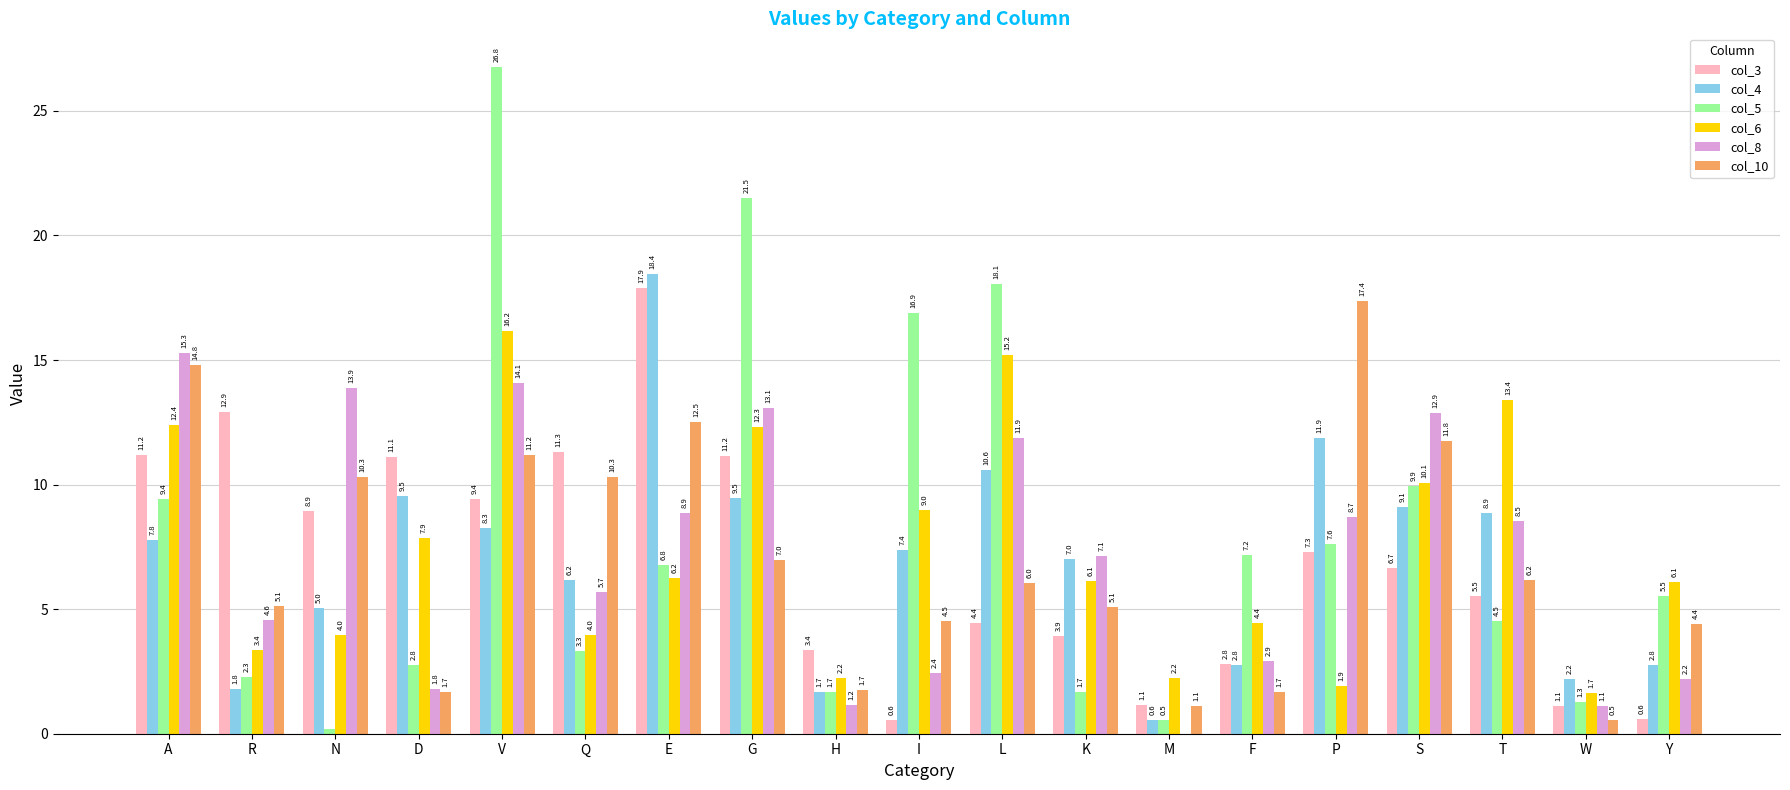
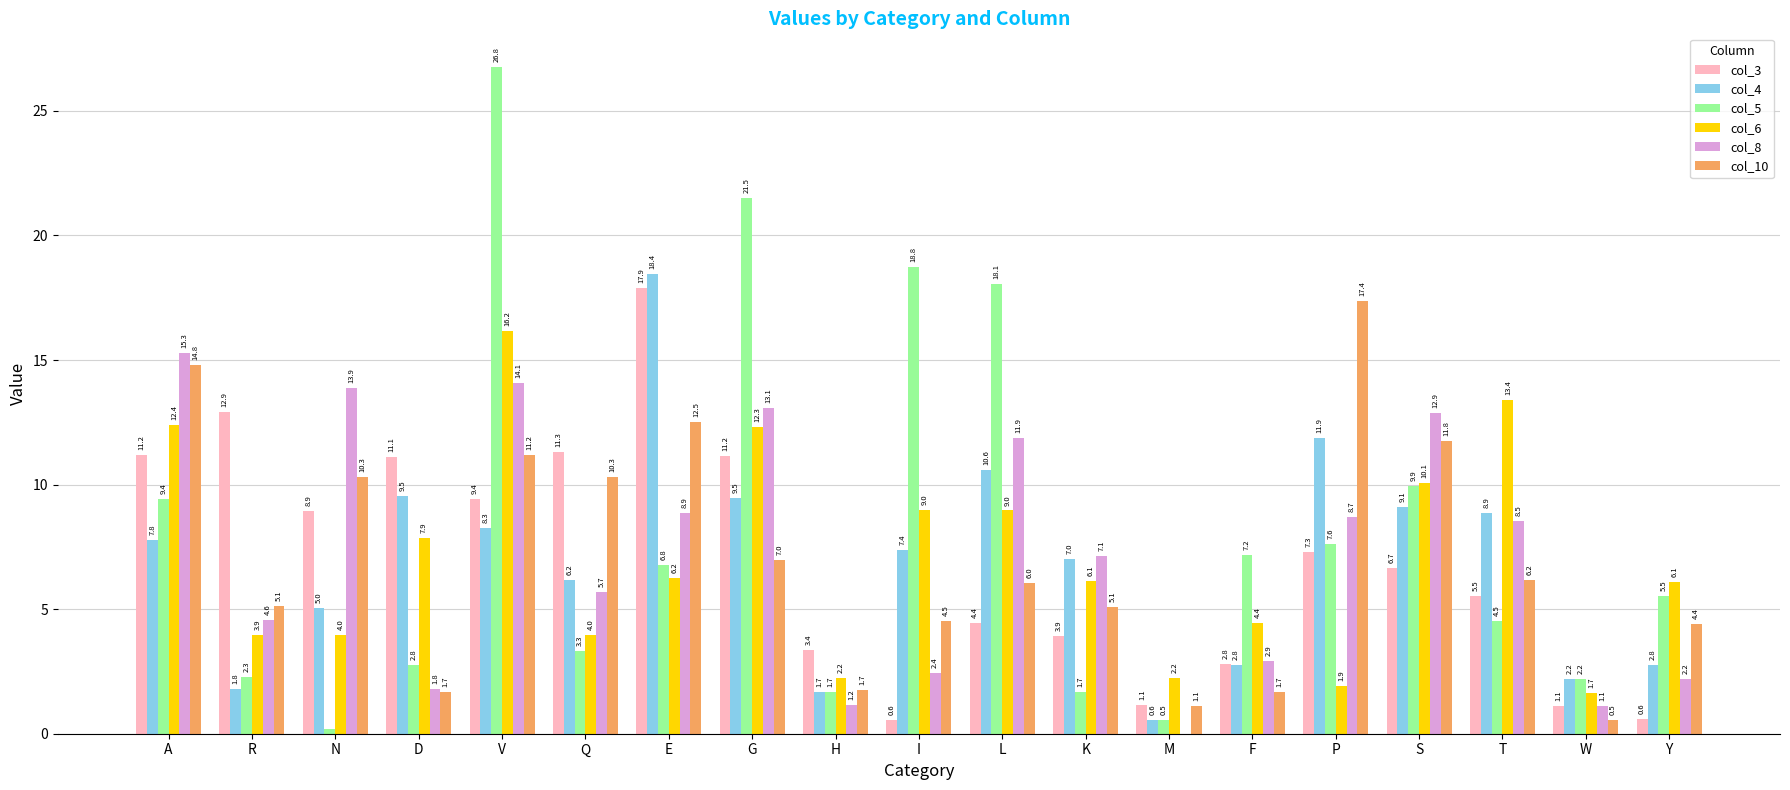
col_6, R: 3.4 -> 3.9
col_5, I: 16.9 -> 18.8
col_6, L: 15.2 -> 9.0
col_5, W: 1.3 -> 2.2
